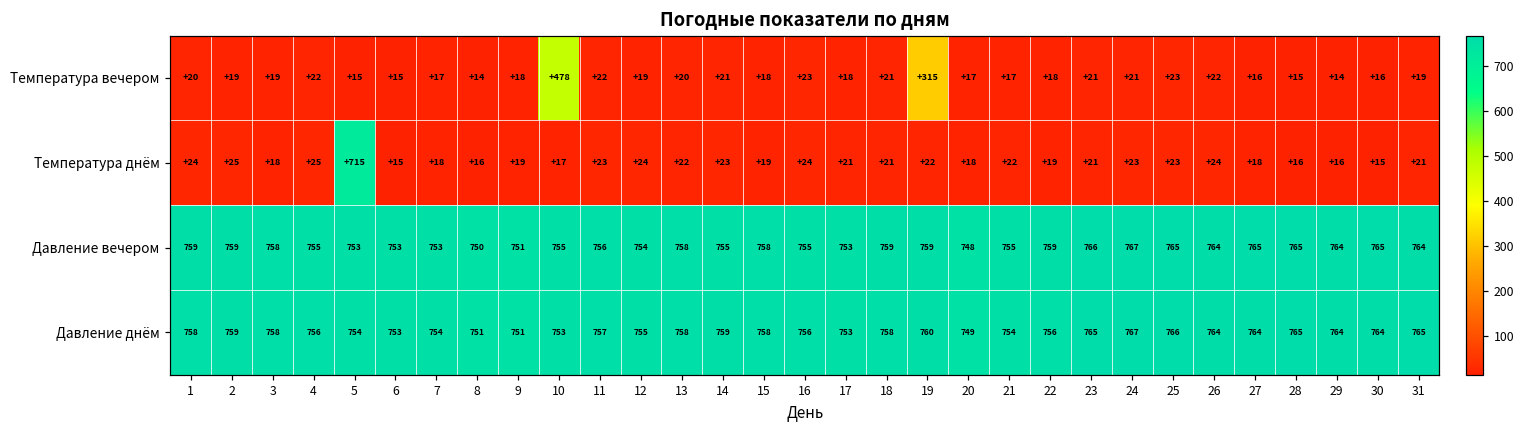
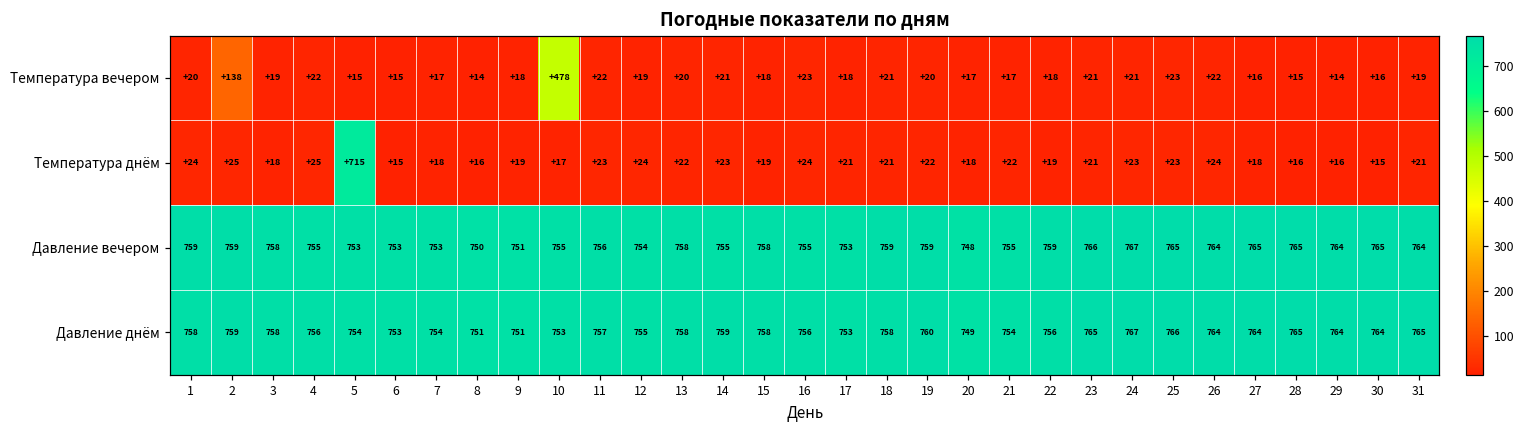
Температура вечером, 2: +19 -> +138
Температура вечером, 19: +315 -> +20
